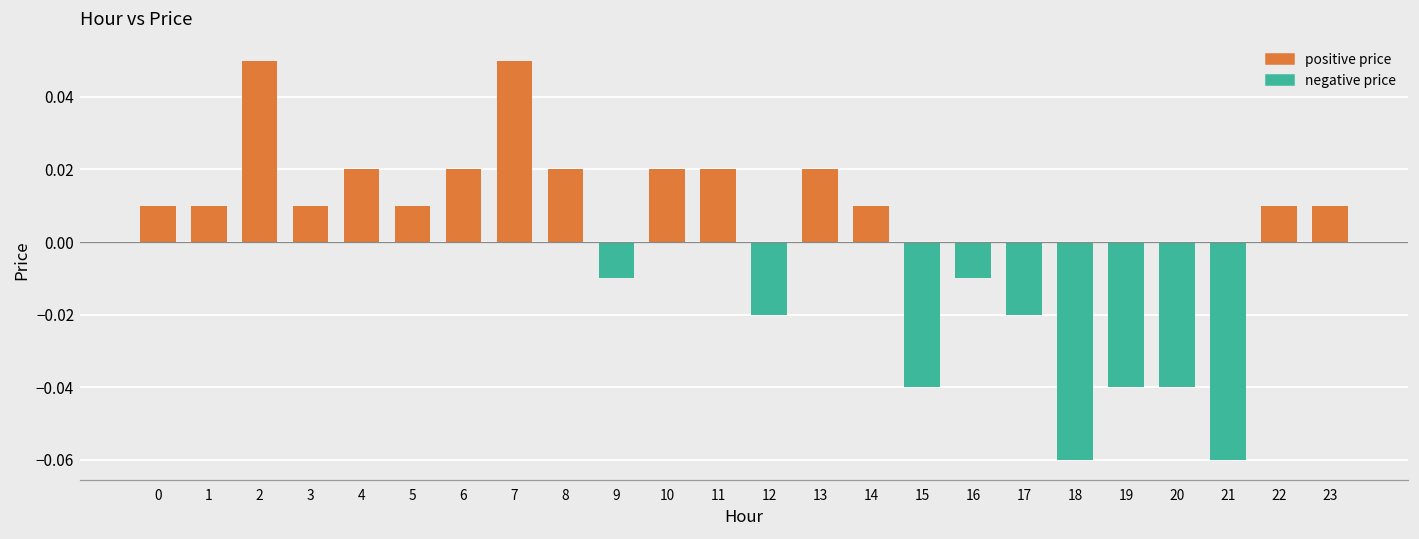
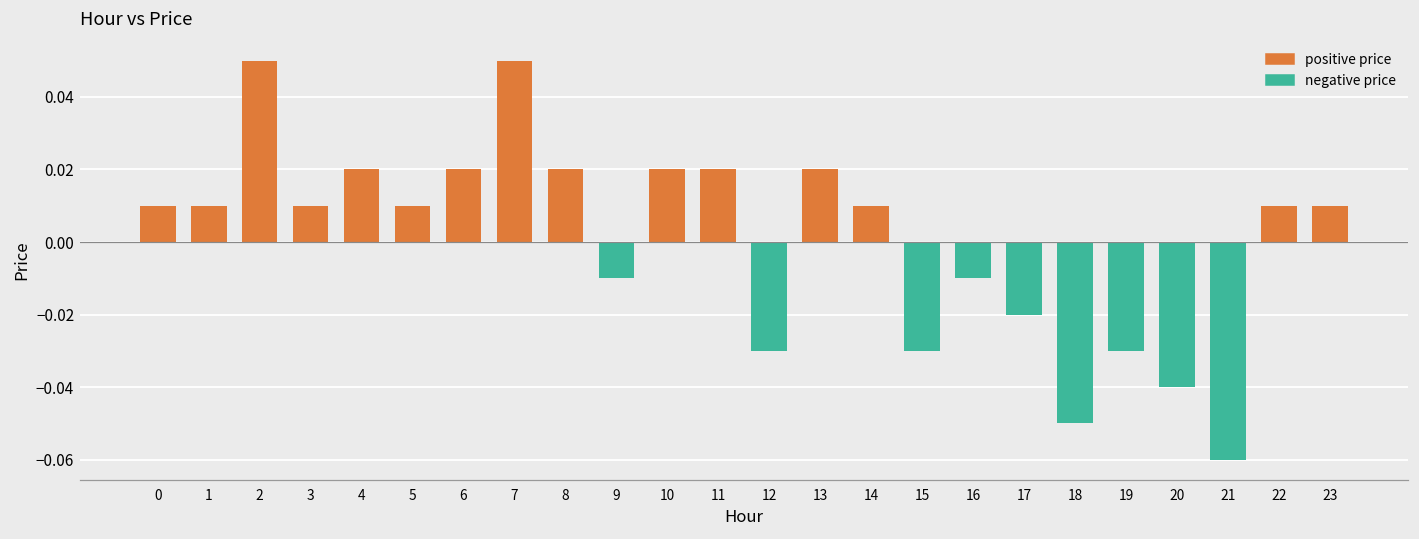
12: -0.02 -> -0.03
15: -0.04 -> -0.03
18: -0.06 -> -0.05
19: -0.04 -> -0.03
